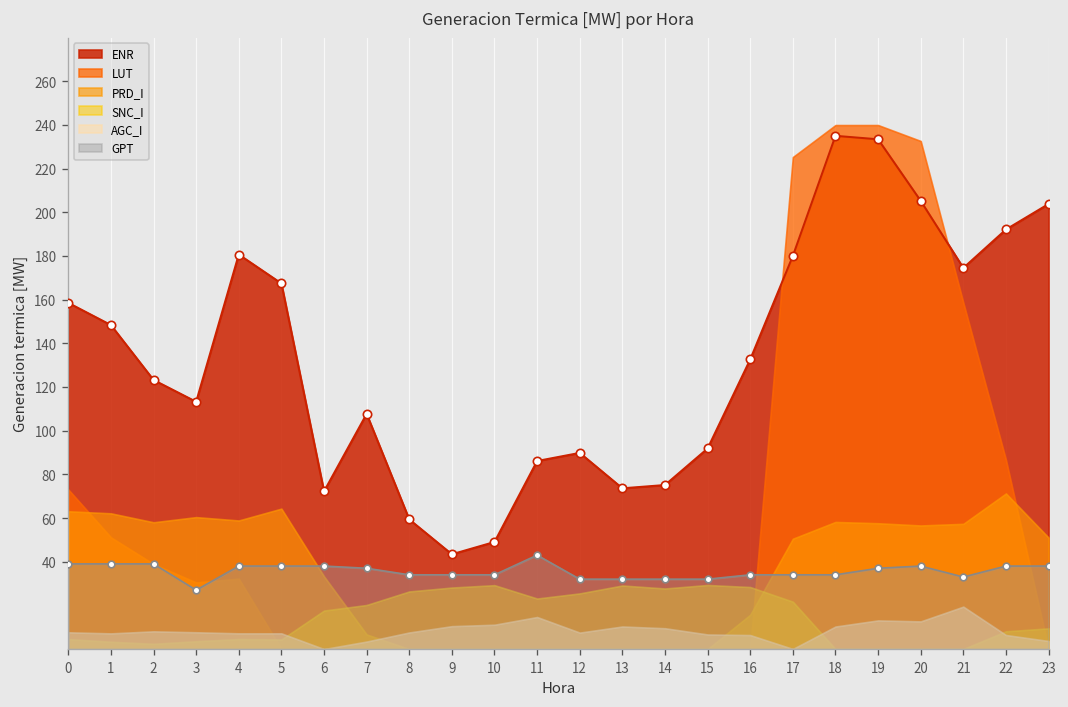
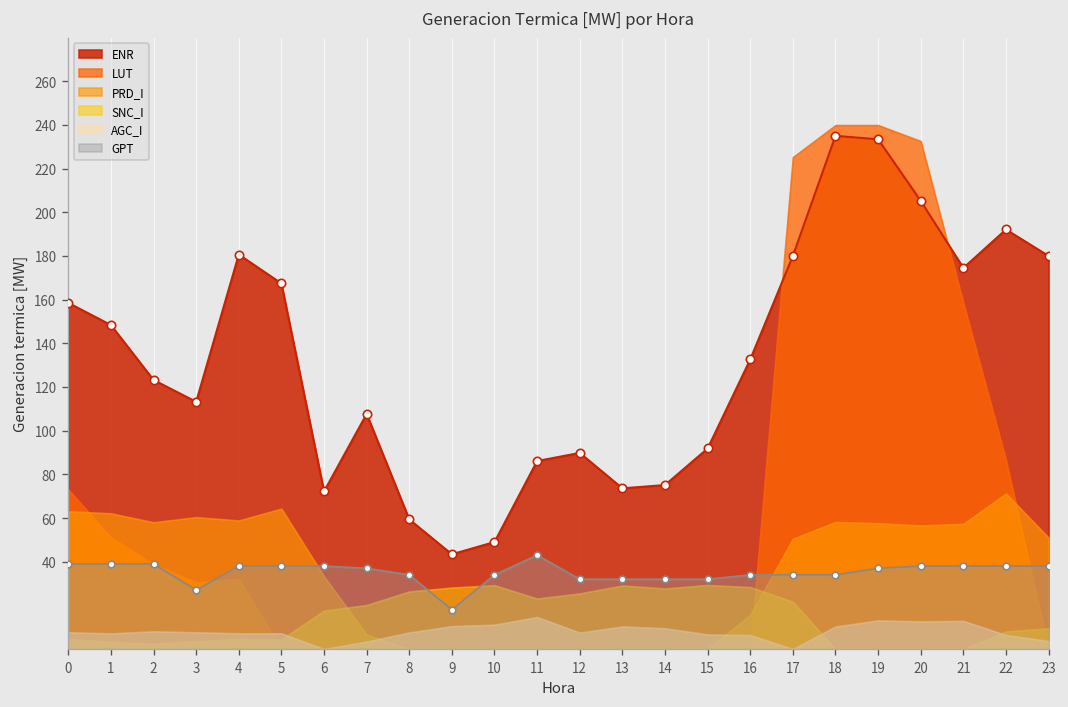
GPT, 9: 34 -> 18
AGC_I, 21: 19 -> 13
GPT, 21: 33 -> 38
ENR, 23: 204 -> 180
